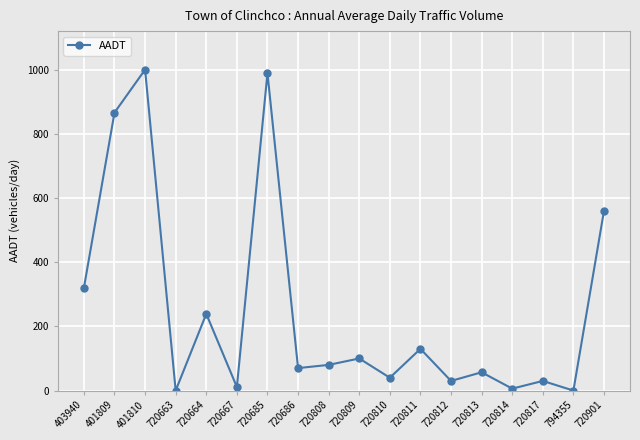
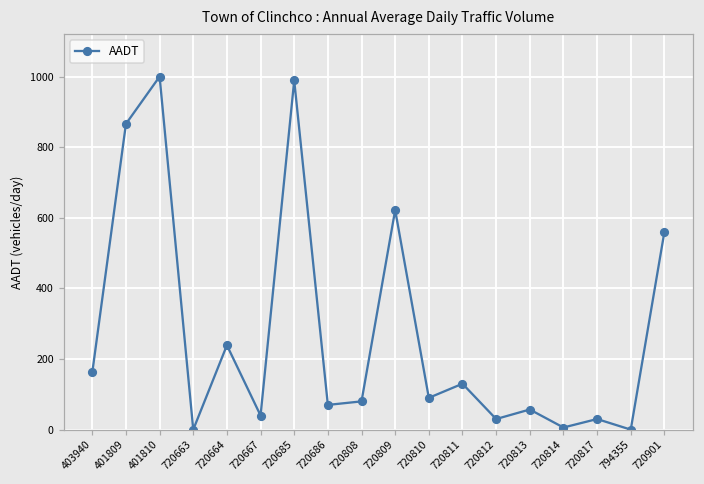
403940: 320 -> 160
720667: 10 -> 40
720809: 100 -> 620
720810: 40 -> 90
